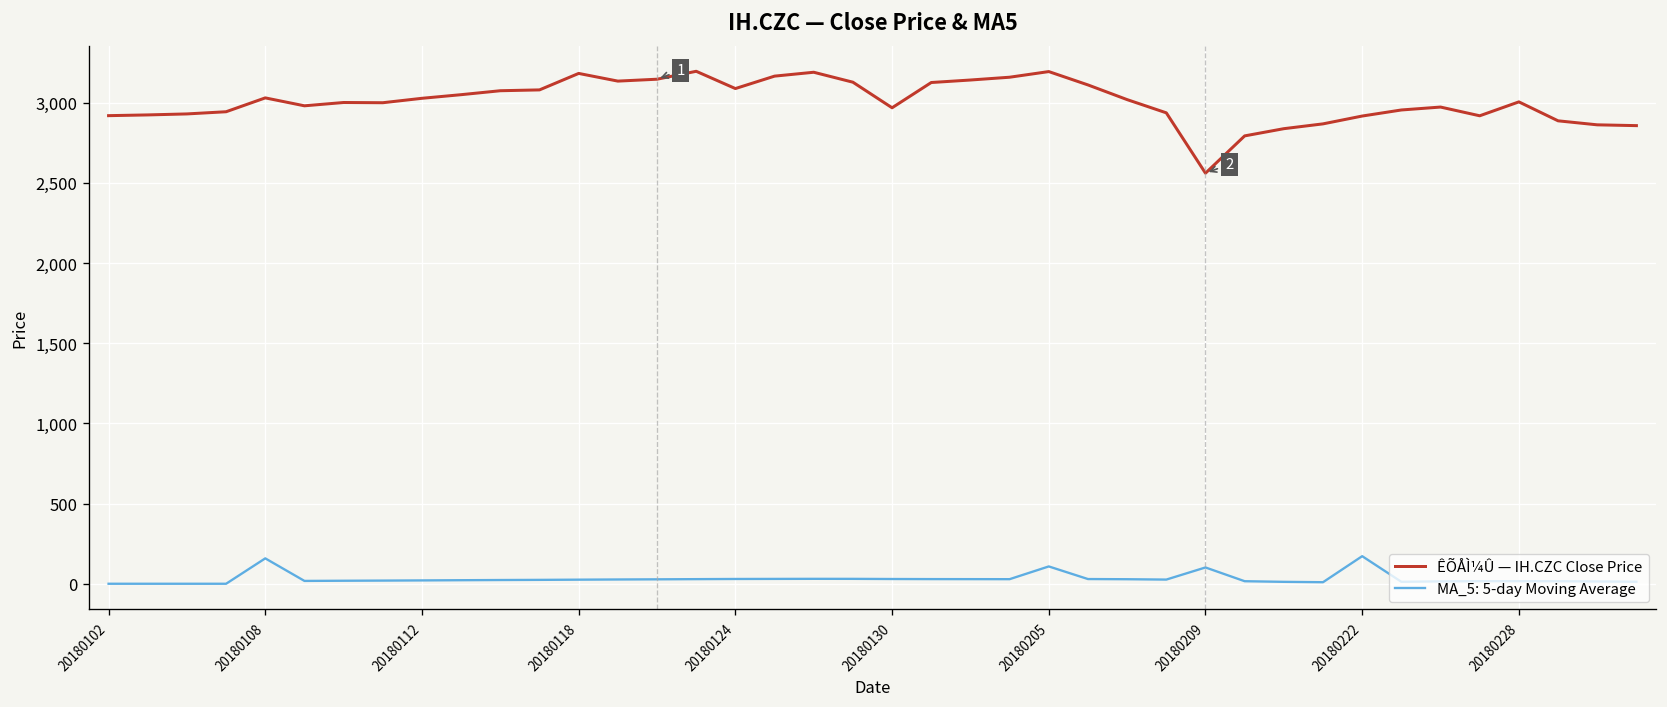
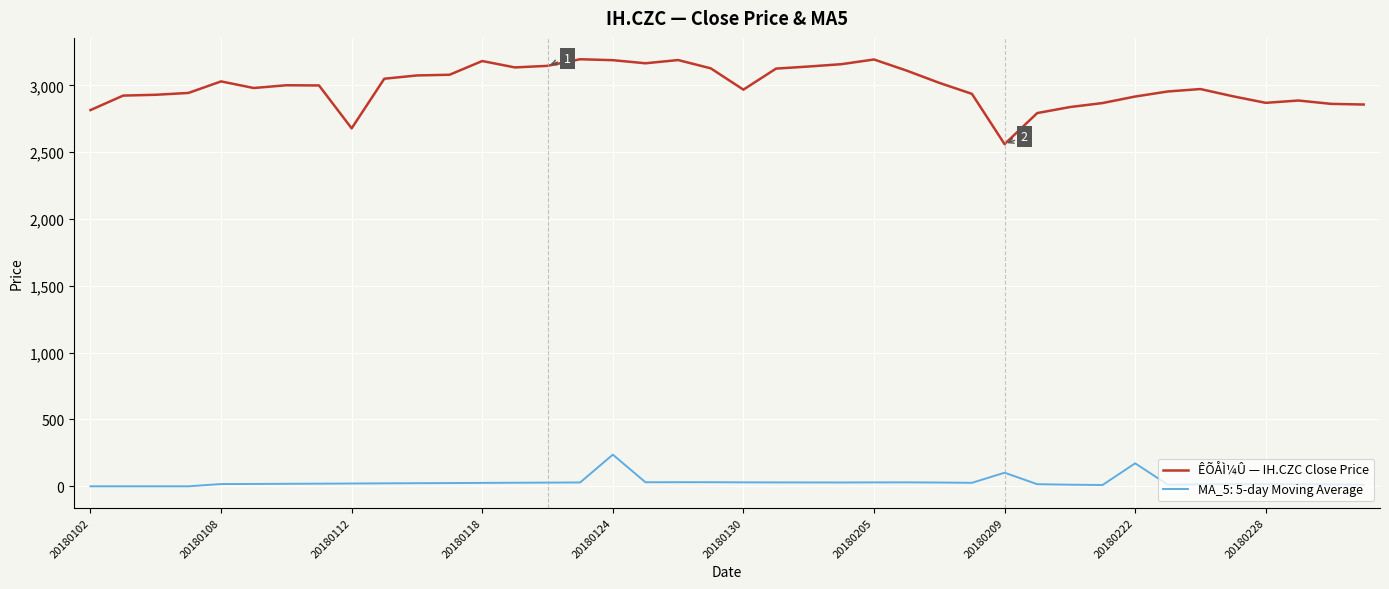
ÊÕÅÌ¼Û — IH.CZC Close Price, 20180102: 2,920 -> 2,810
MA_5: 5-day Moving Average, 20180108: 160 -> 20
ÊÕÅÌ¼Û — IH.CZC Close Price, 20180112: 3,030 -> 2,680
ÊÕÅÌ¼Û — IH.CZC Close Price, 20180124: 3,090 -> 3,190
MA_5: 5-day Moving Average, 20180124: 30 -> 240
MA_5: 5-day Moving Average, 20180205: 110 -> 30
ÊÕÅÌ¼Û — IH.CZC Close Price, 20180228: 3,000 -> 2,870
